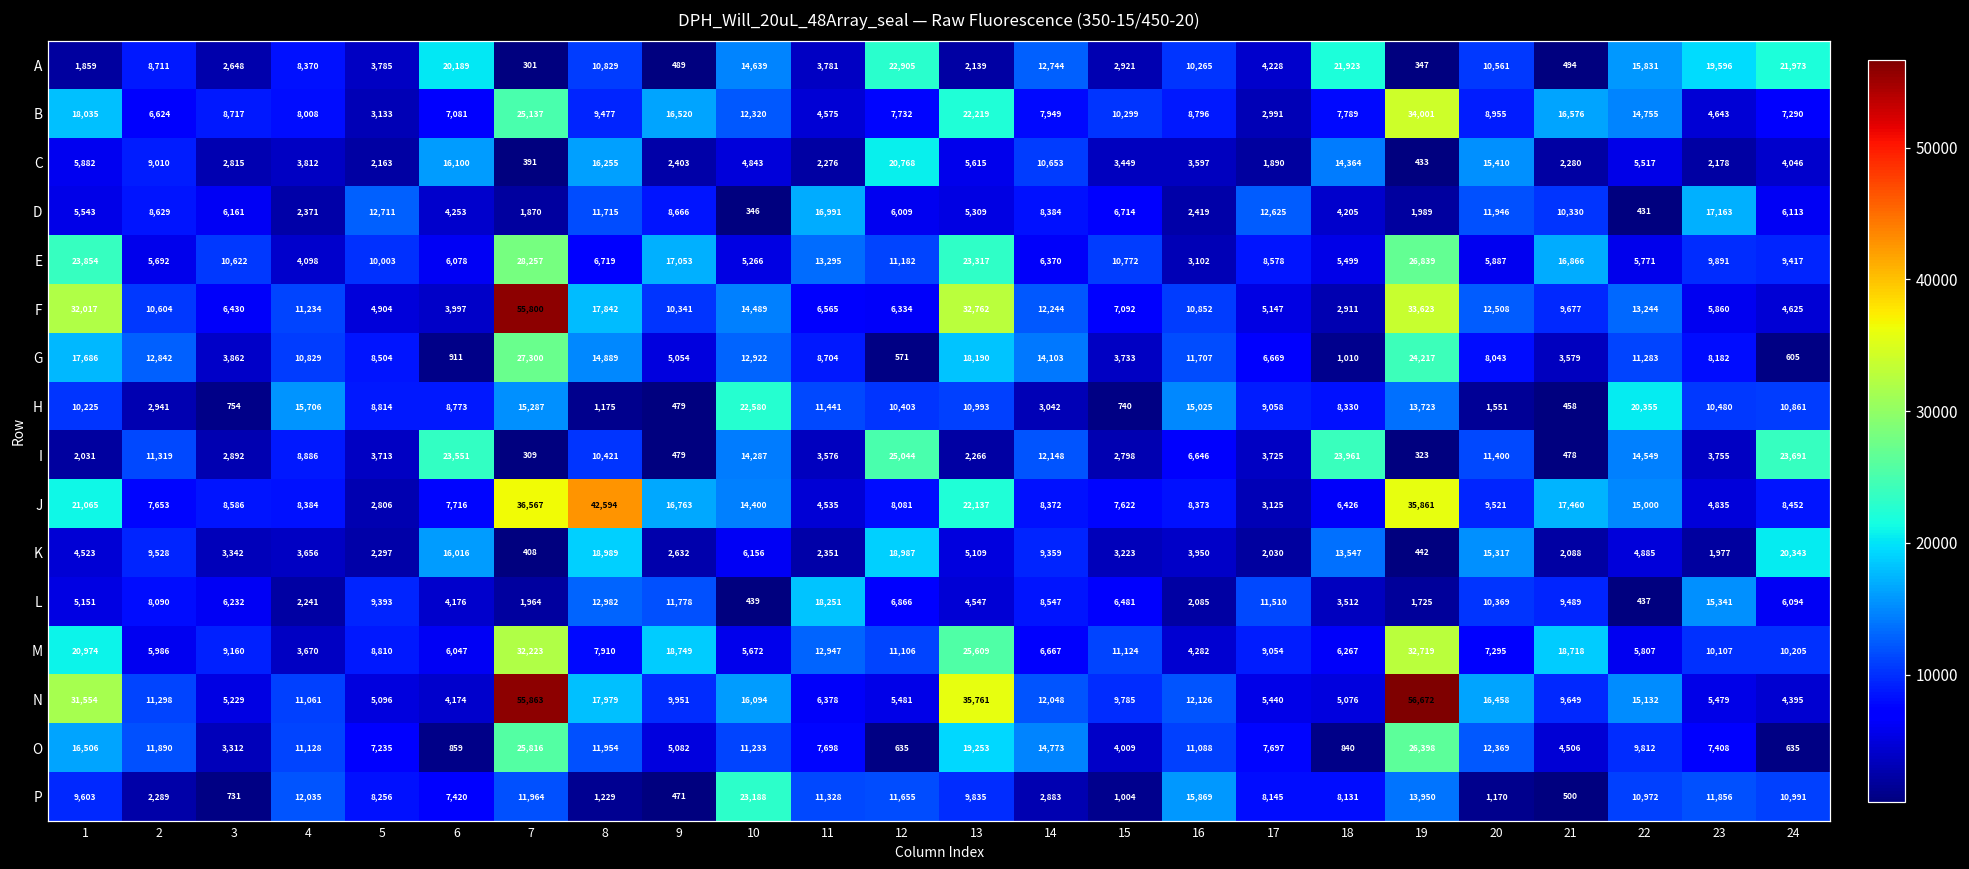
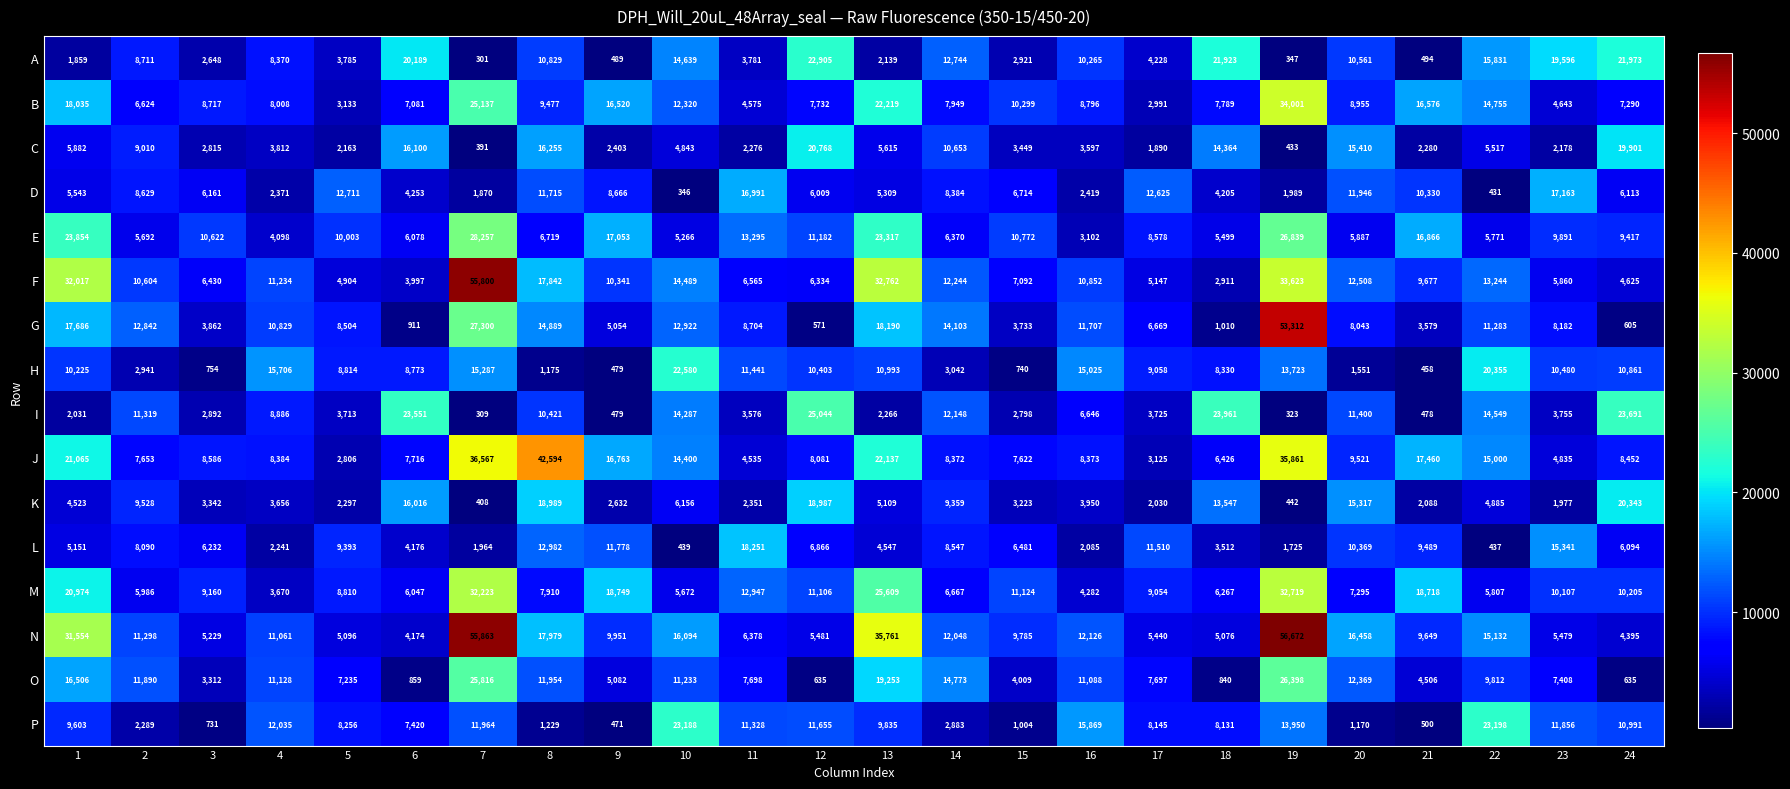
C, 24: 4,046 -> 19,901
G, 19: 24,217 -> 53,312
P, 22: 10,972 -> 23,198
